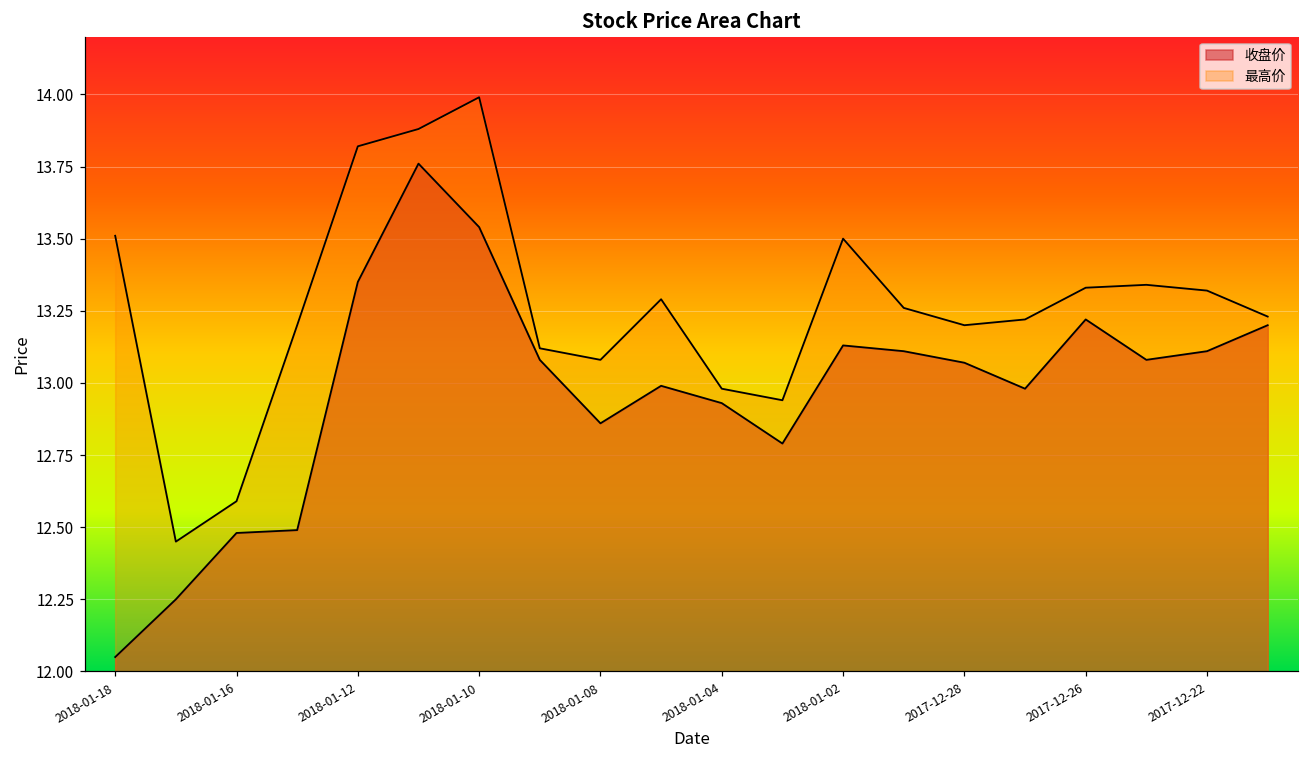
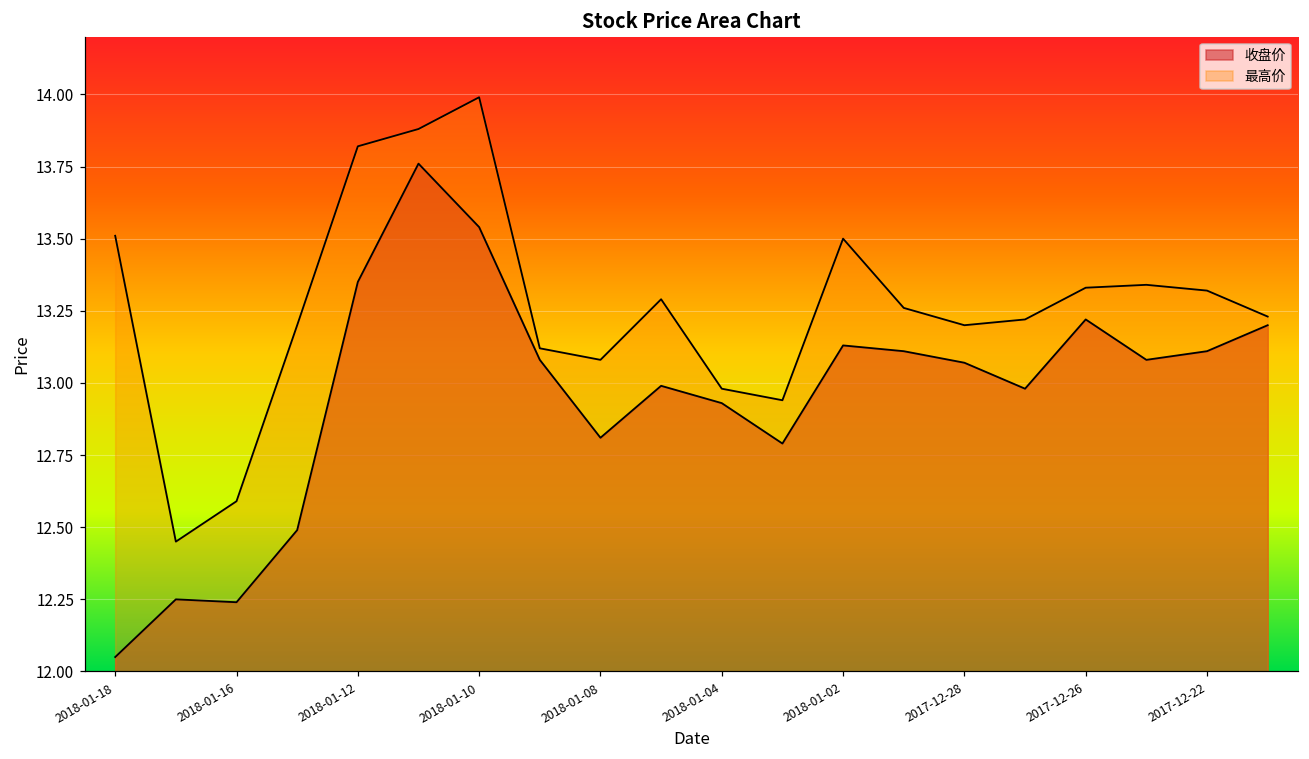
收盘价, 2018-01-16: 12.48 -> 12.24
收盘价, 2018-01-08: 12.86 -> 12.81
